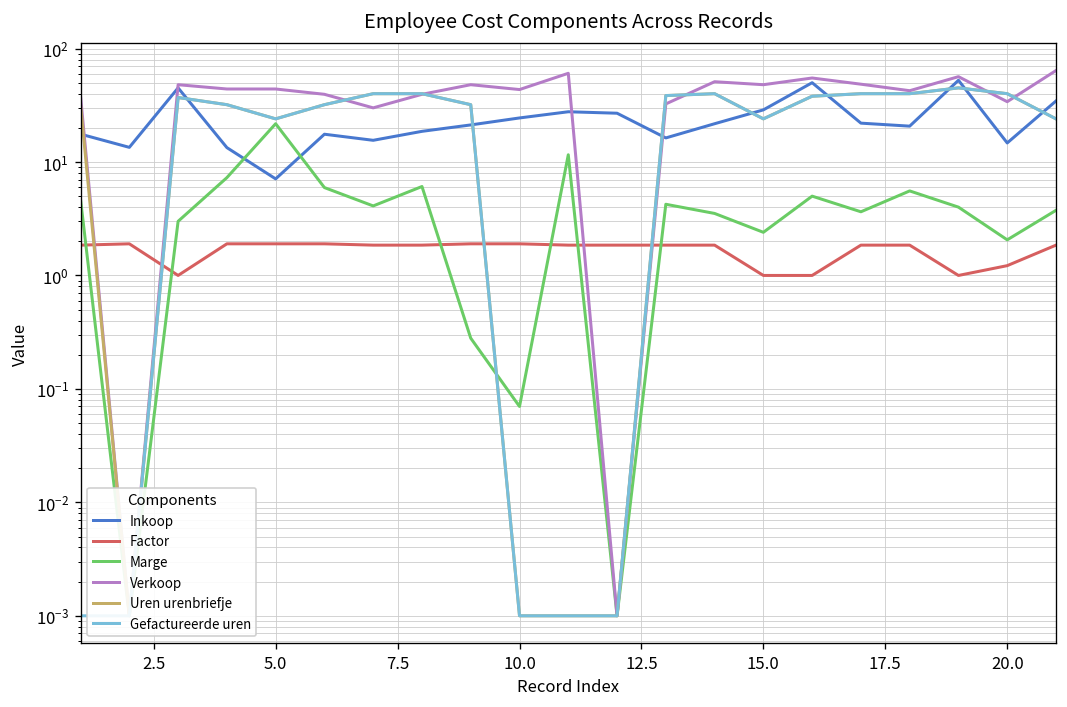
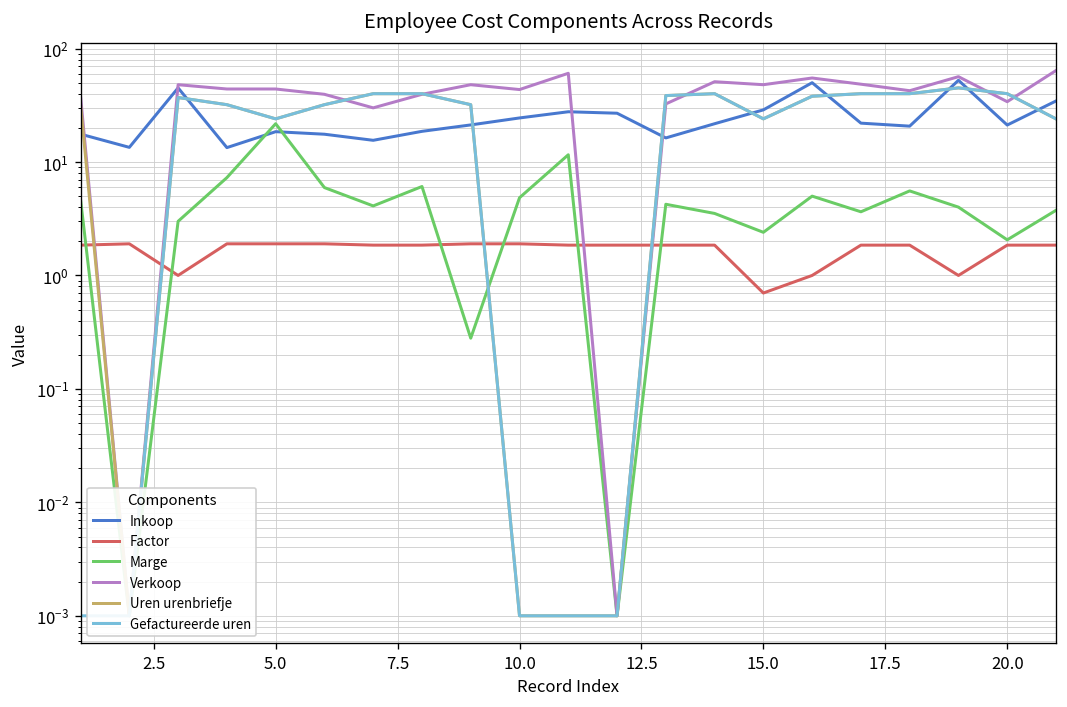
Inkoop, 5.0: 7 -> 19
Marge, 10.0: 0.07 -> 5
Factor, 15.0: 1.0 -> 0.7
Inkoop, 20.0: 15 -> 21
Factor, 20.0: 1.2 -> 1.9
